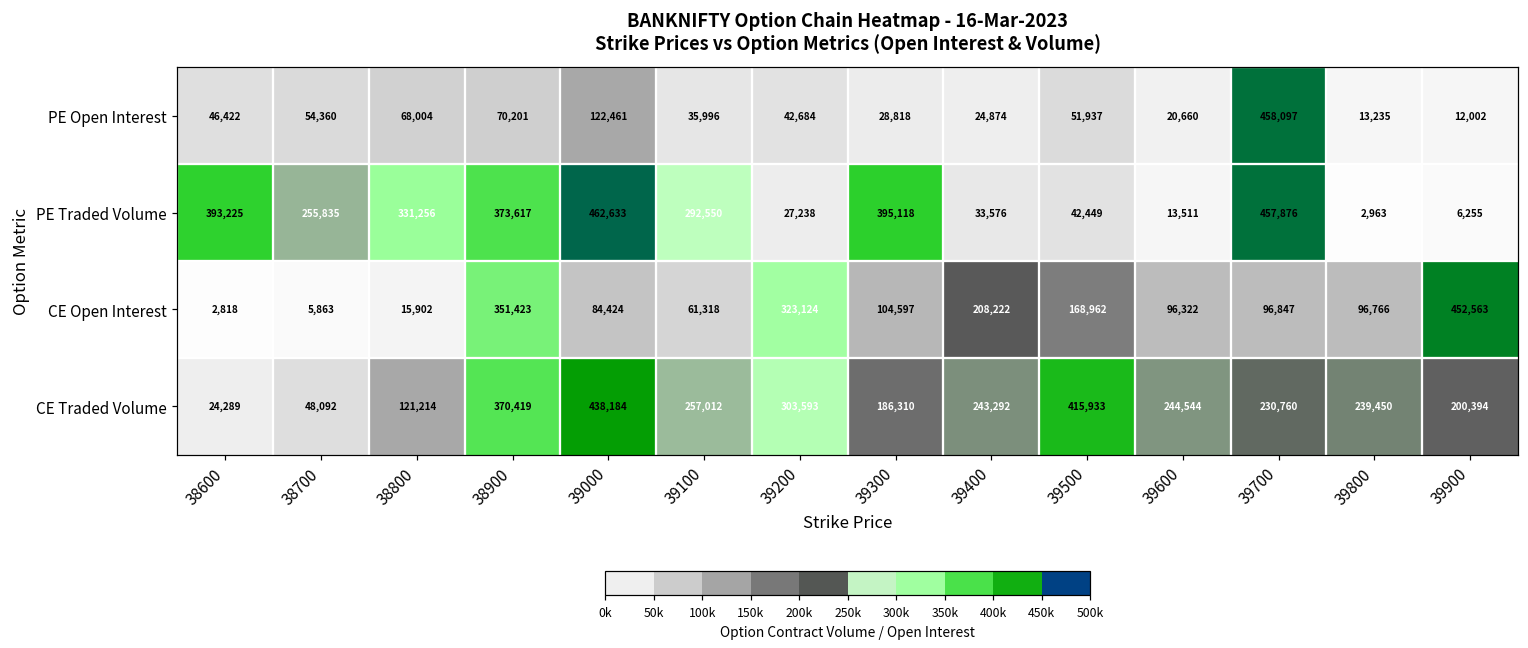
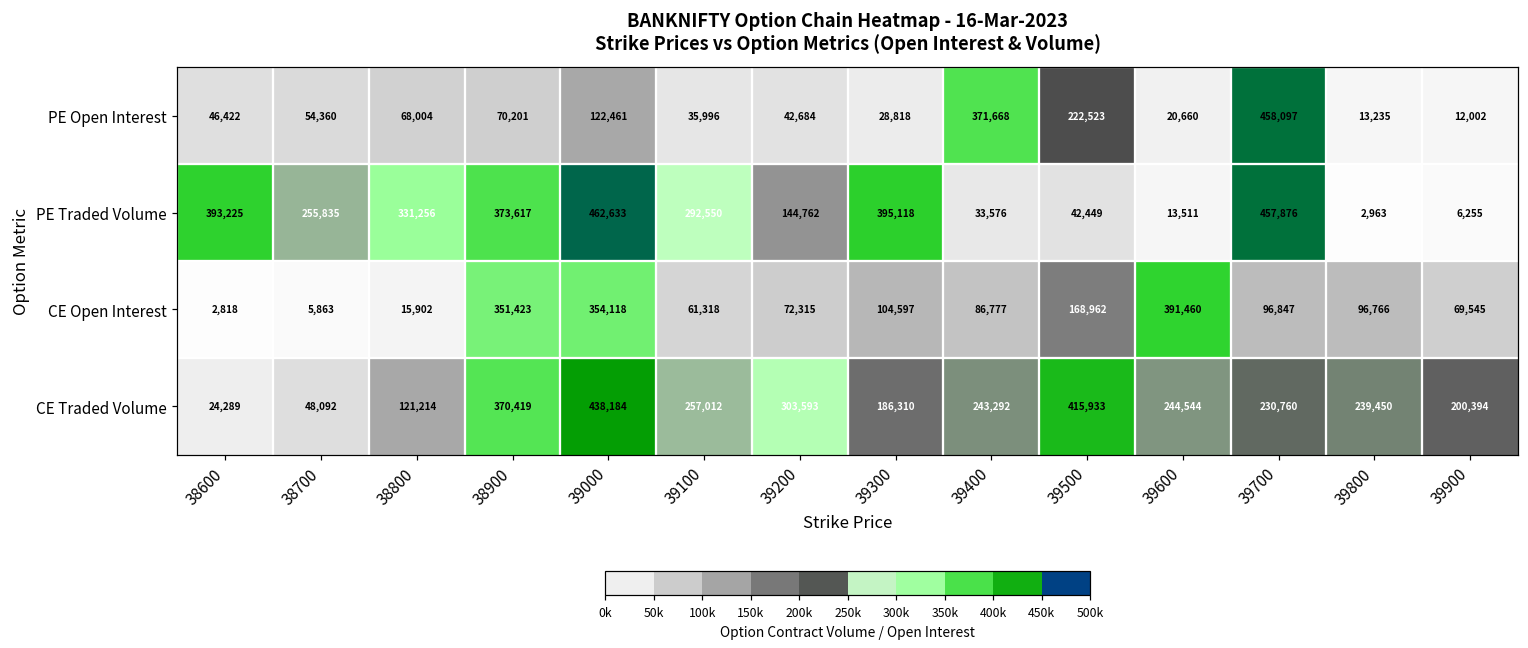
PE Open Interest, 39400: 24,874 -> 371,668
PE Open Interest, 39500: 51,937 -> 222,523
PE Traded Volume, 39200: 27,238 -> 144,762
CE Open Interest, 39000: 84,424 -> 354,118
CE Open Interest, 39200: 323,124 -> 72,315
CE Open Interest, 39400: 208,222 -> 86,777
CE Open Interest, 39600: 96,322 -> 391,460
CE Open Interest, 39900: 452,563 -> 69,545
